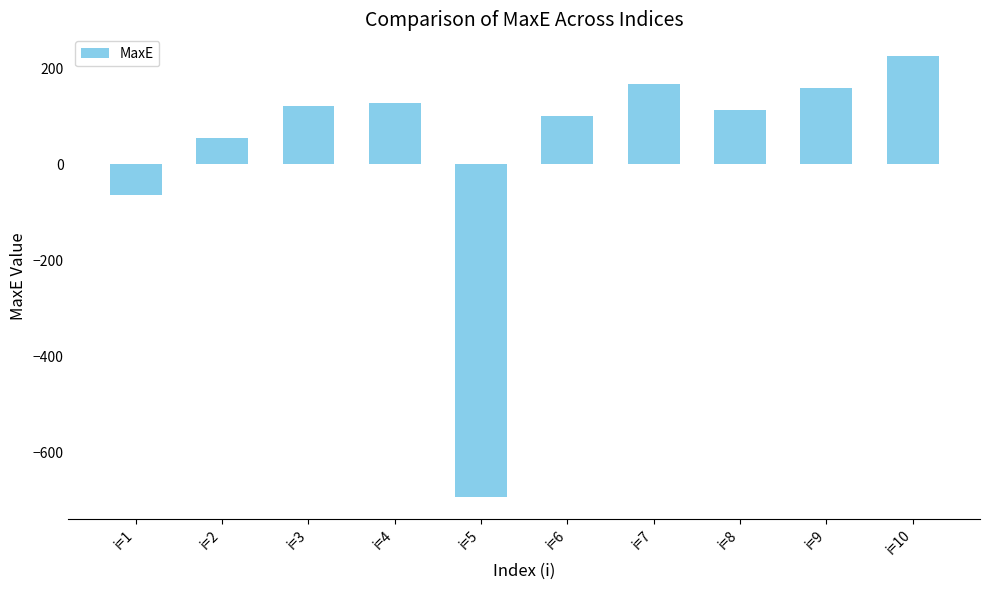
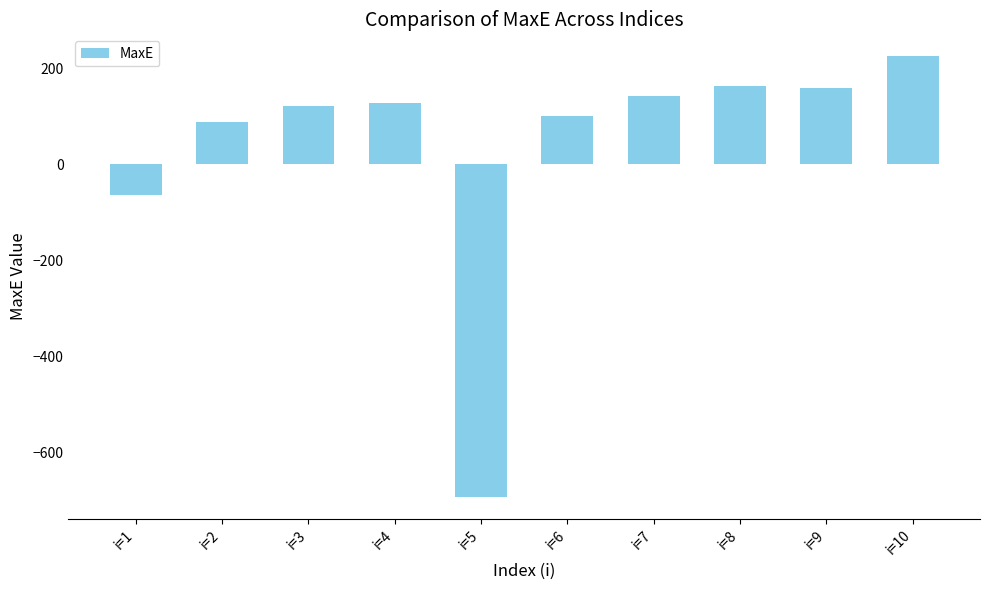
i=2: 50 -> 90
i=7: 170 -> 140
i=8: 110 -> 160
